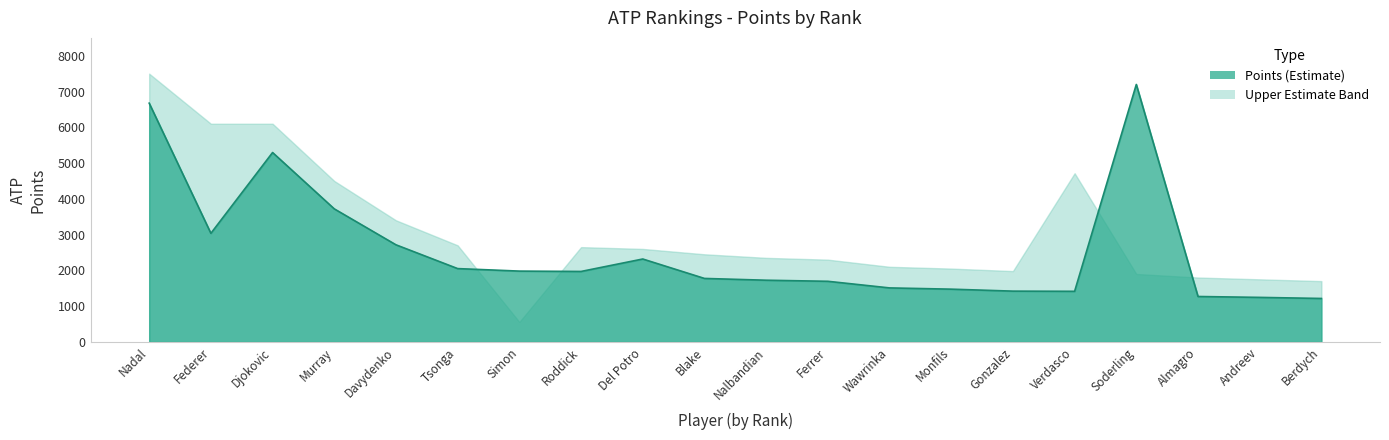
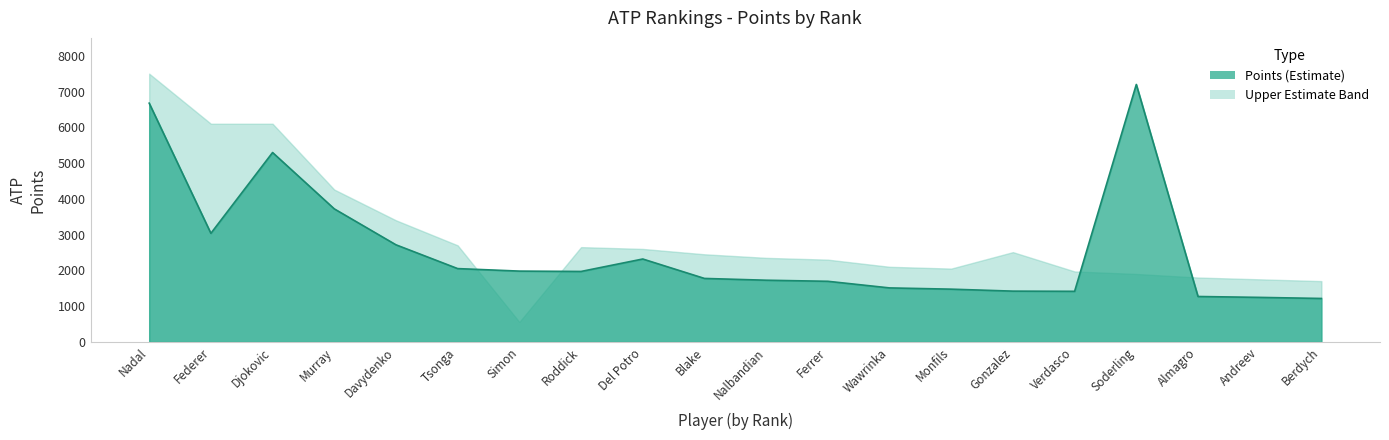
Upper Estimate Band, Murray: 4500 -> 4300
Upper Estimate Band, Gonzalez: 2000 -> 2500
Upper Estimate Band, Verdasco: 4700 -> 2000
